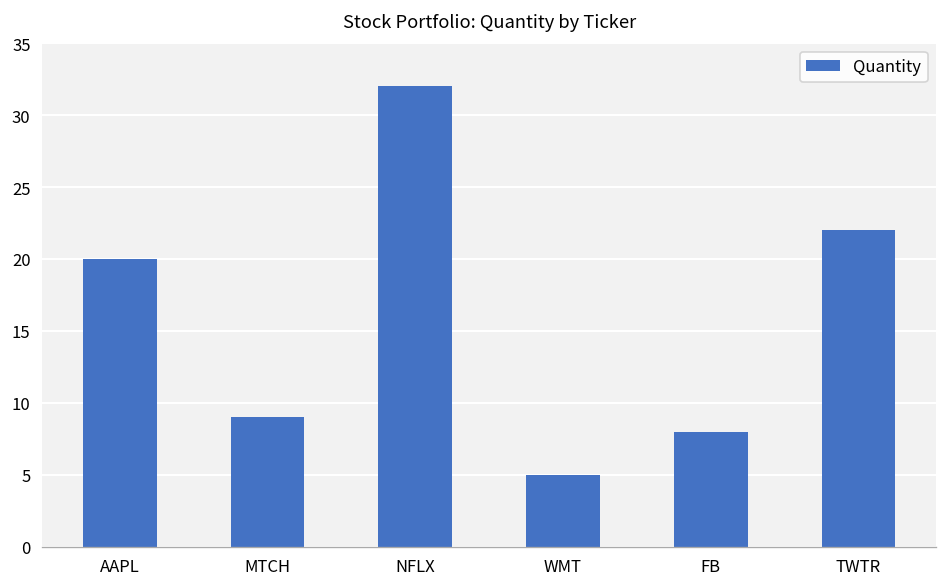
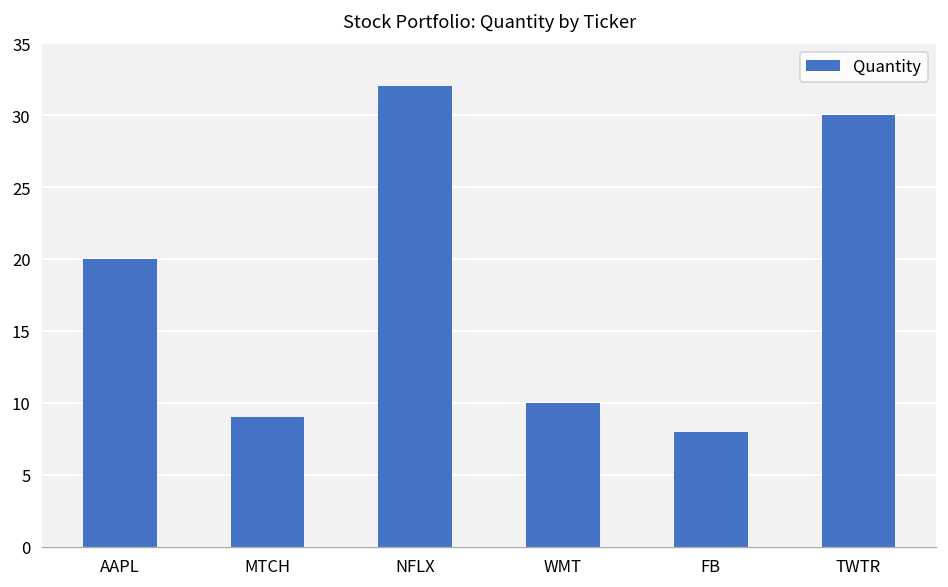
WMT: 5 -> 10
TWTR: 22 -> 30
